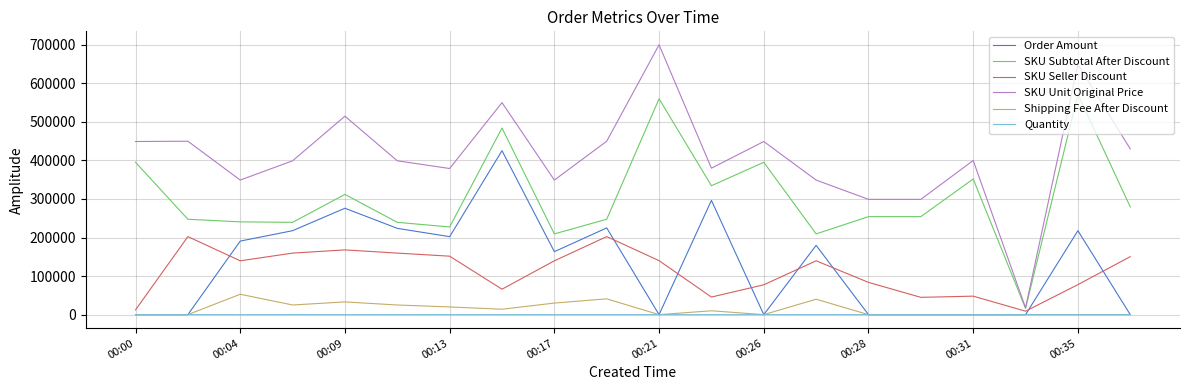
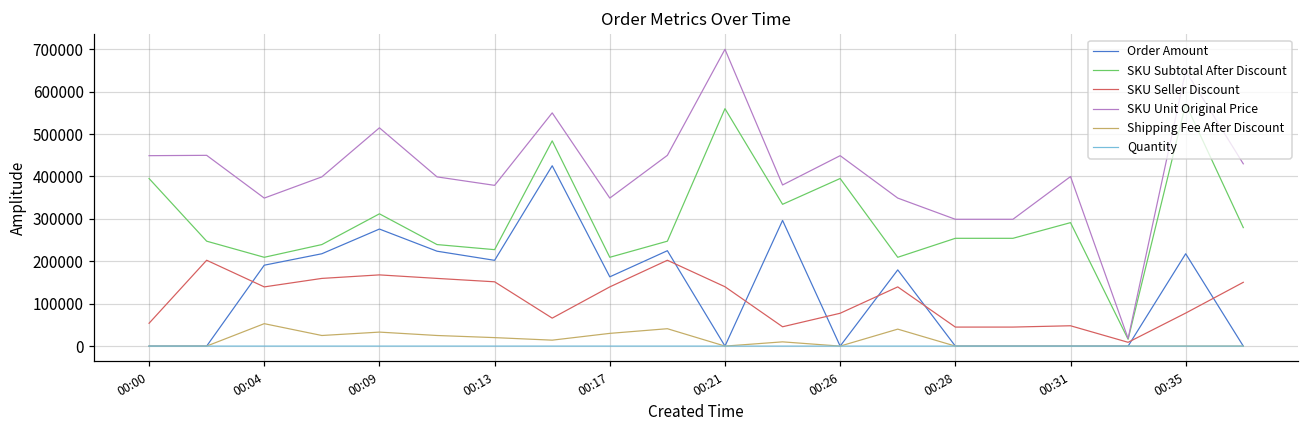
SKU Seller Discount, 00:00: 10000 -> 50000
SKU Subtotal After Discount, 00:04: 240000 -> 210000
SKU Seller Discount, 00:28: 80000 -> 40000
SKU Subtotal After Discount, 00:31: 350000 -> 290000
